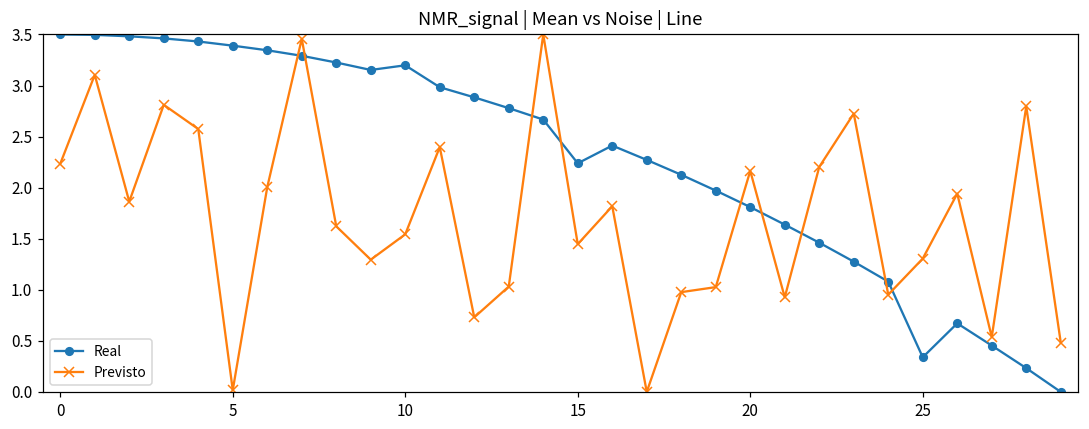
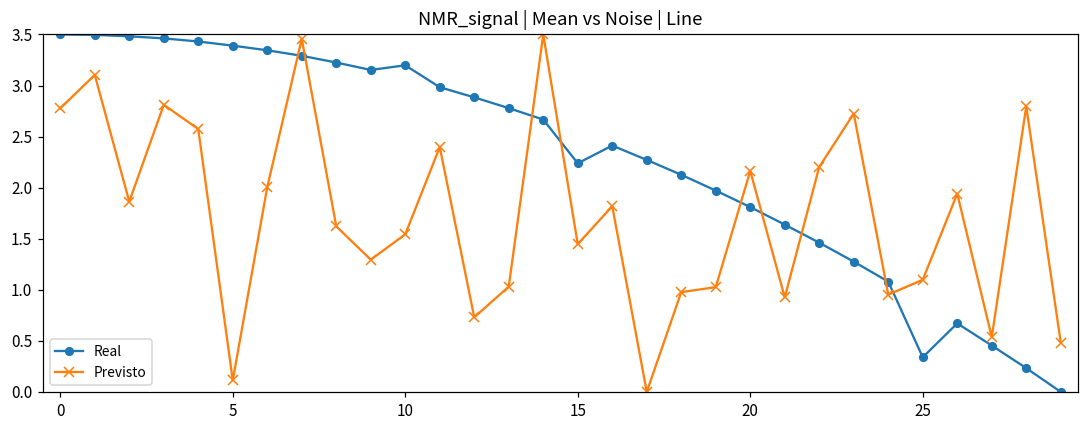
Previsto, 0: 2.2 -> 2.8
Previsto, 5: 0.0 -> 0.1
Previsto, 25: 1.3 -> 1.1
